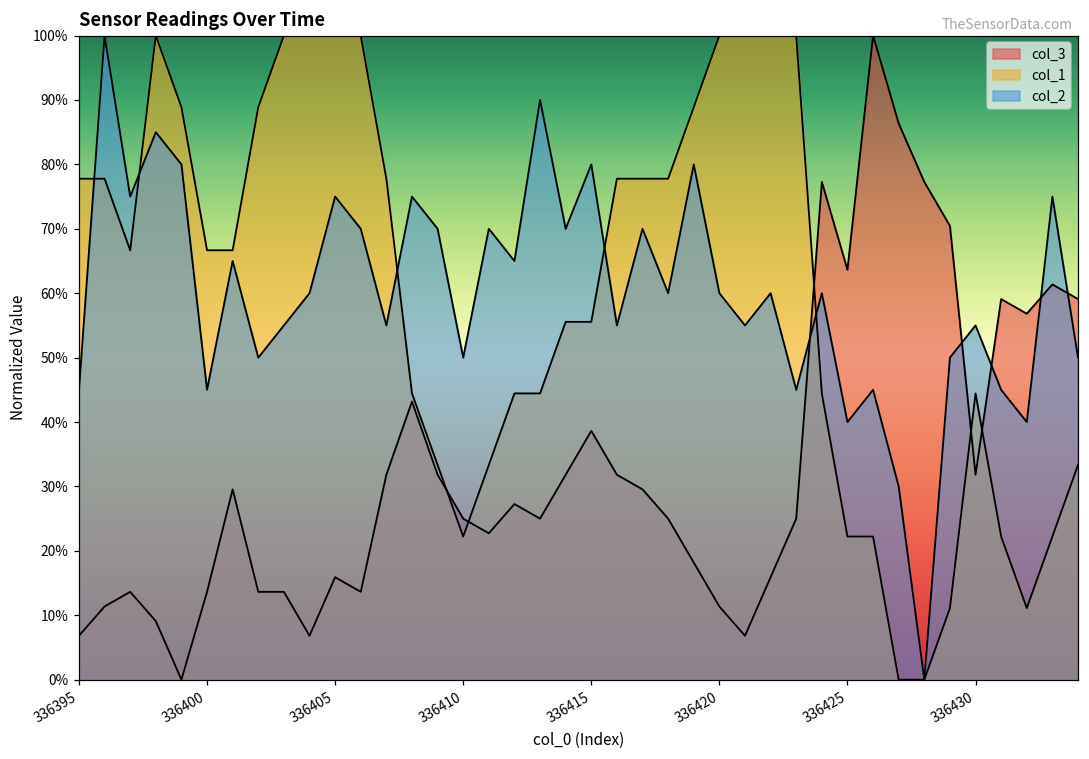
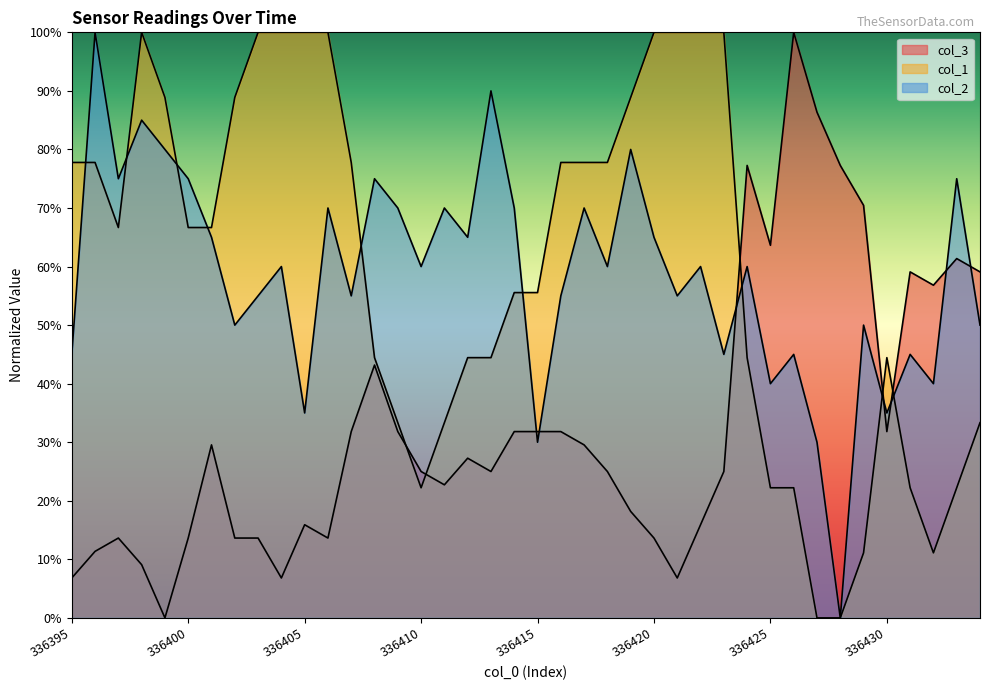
col_2, 336400: 45% -> 75%
col_2, 336405: 75% -> 35%
col_2, 336410: 50% -> 60%
col_3, 336415: 39% -> 32%
col_2, 336415: 80% -> 30%
col_3, 336420: 11% -> 14%
col_2, 336420: 60% -> 65%
col_2, 336430: 55% -> 35%
